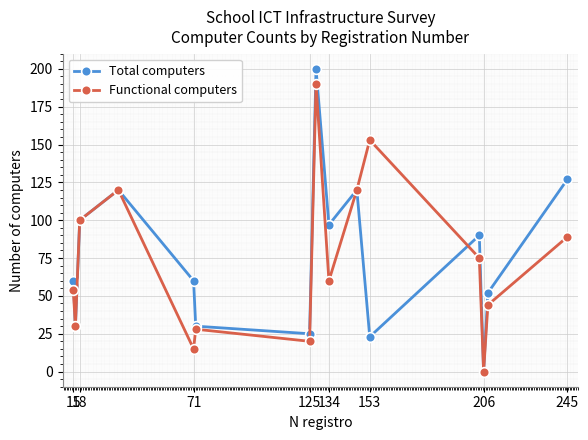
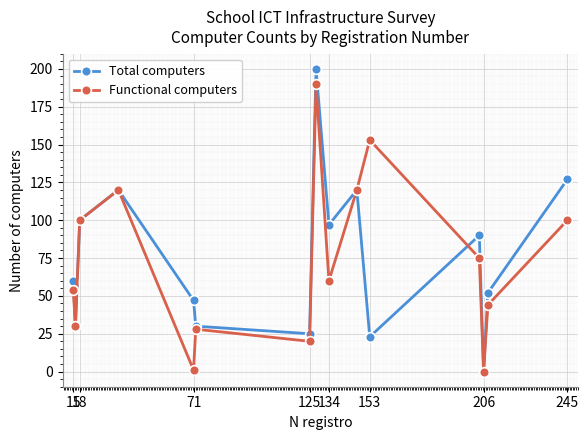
Total computers, 71: 60 -> 47
Functional computers, 71: 15 -> 1
Functional computers, 245: 89 -> 100
